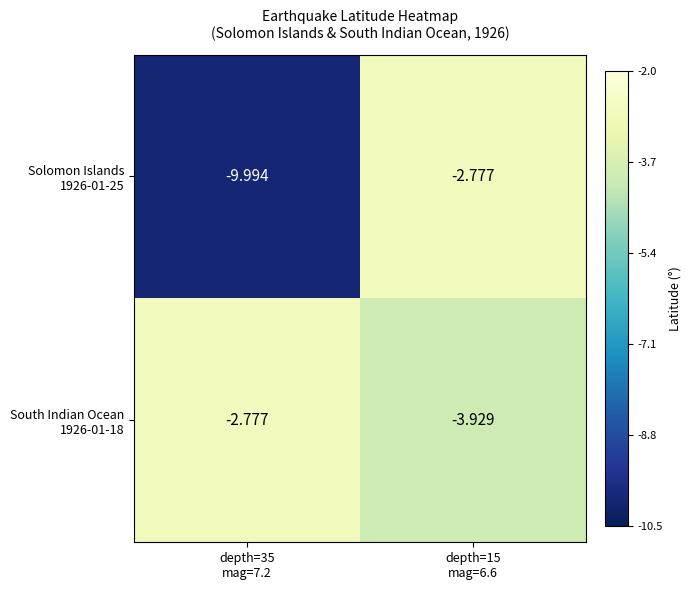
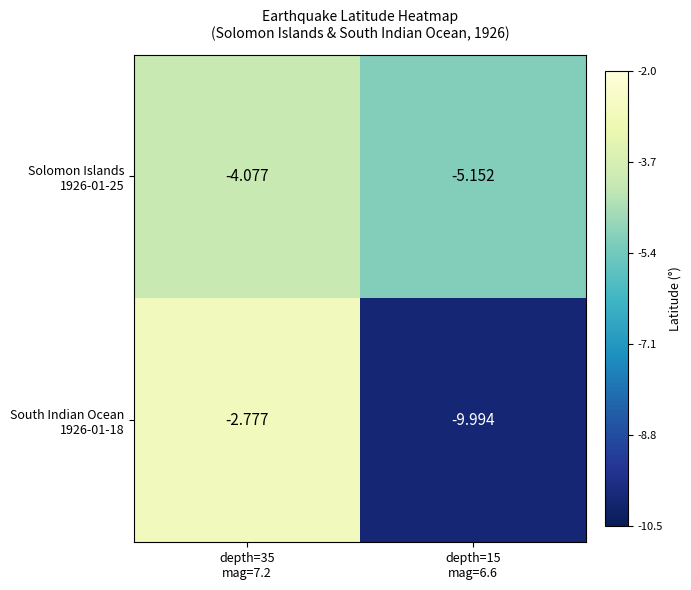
Solomon Islands 1926-01-25, depth=35 mag=7.2: -9.994 -> -4.077
Solomon Islands 1926-01-25, depth=15 mag=6.6: -2.777 -> -5.152
South Indian Ocean 1926-01-18, depth=15 mag=6.6: -3.929 -> -9.994
